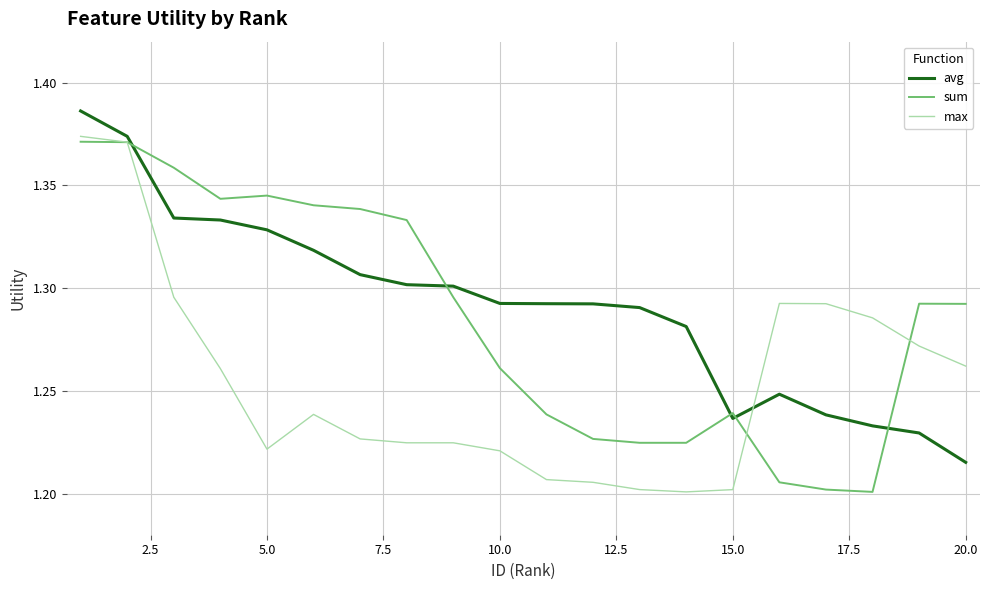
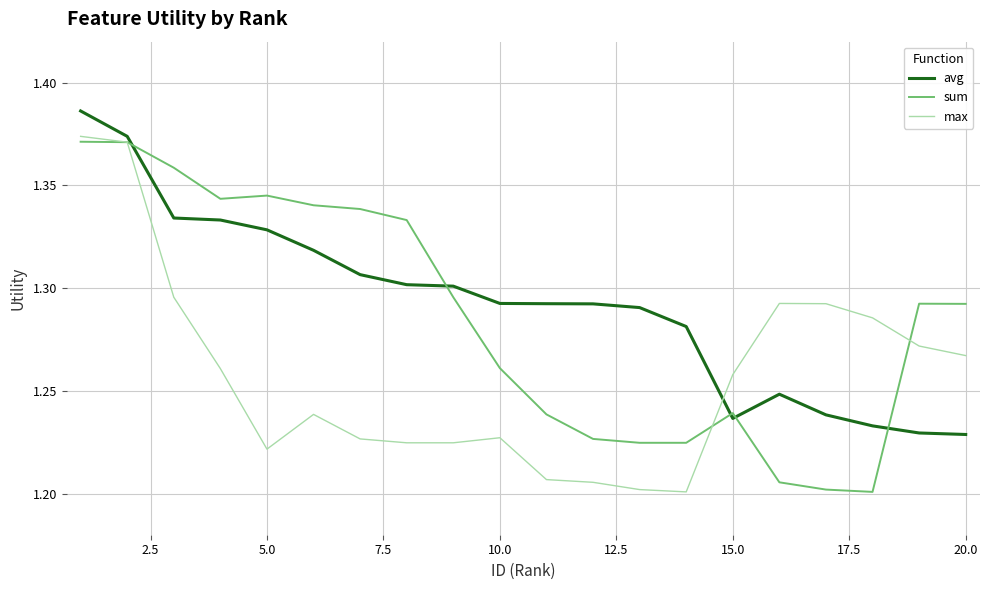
max, 10.0: 1.221 -> 1.227
max, 15.0: 1.202 -> 1.258
avg, 20.0: 1.215 -> 1.229
max, 20.0: 1.262 -> 1.267
